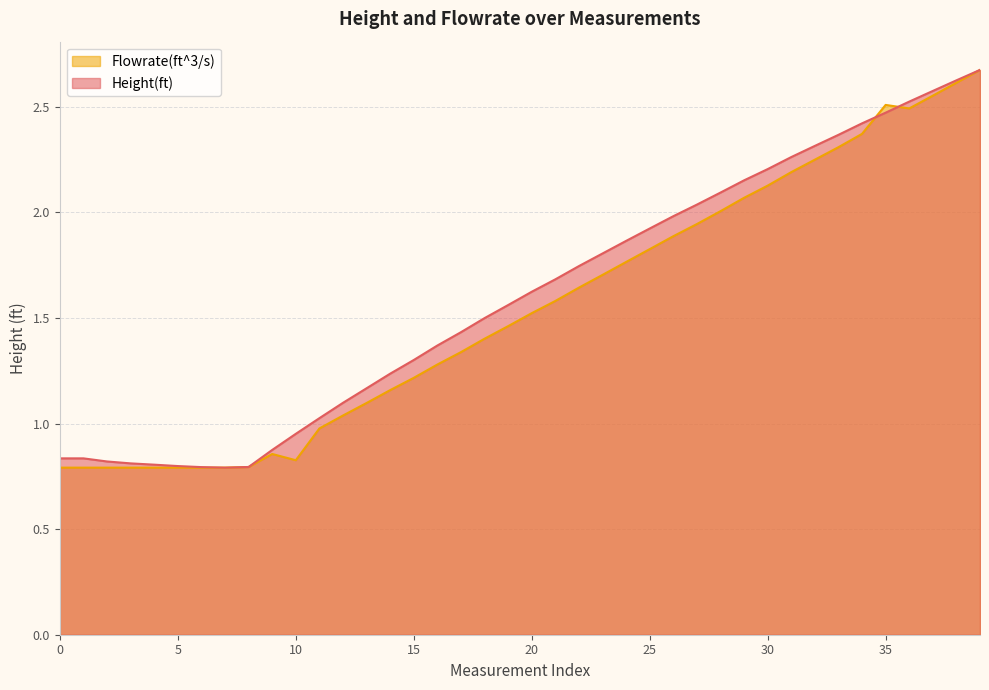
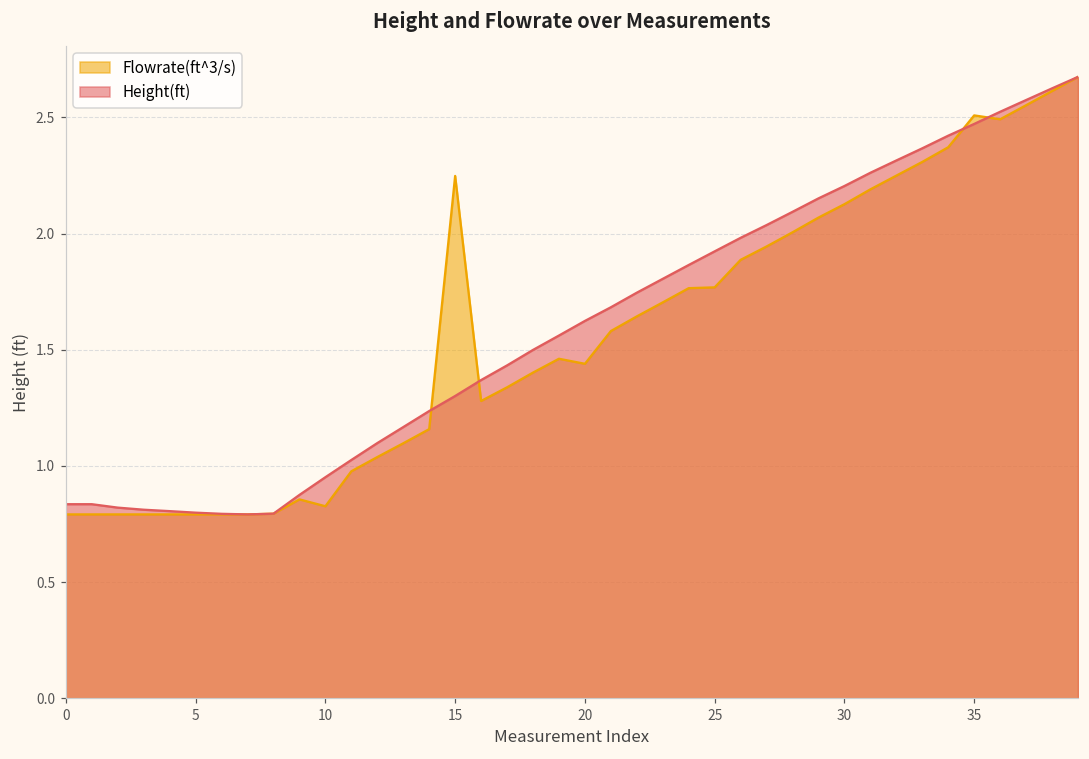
Flowrate(ft^3/s), 15: 1.22 -> 2.25
Flowrate(ft^3/s), 20: 1.52 -> 1.44
Flowrate(ft^3/s), 25: 1.83 -> 1.77
